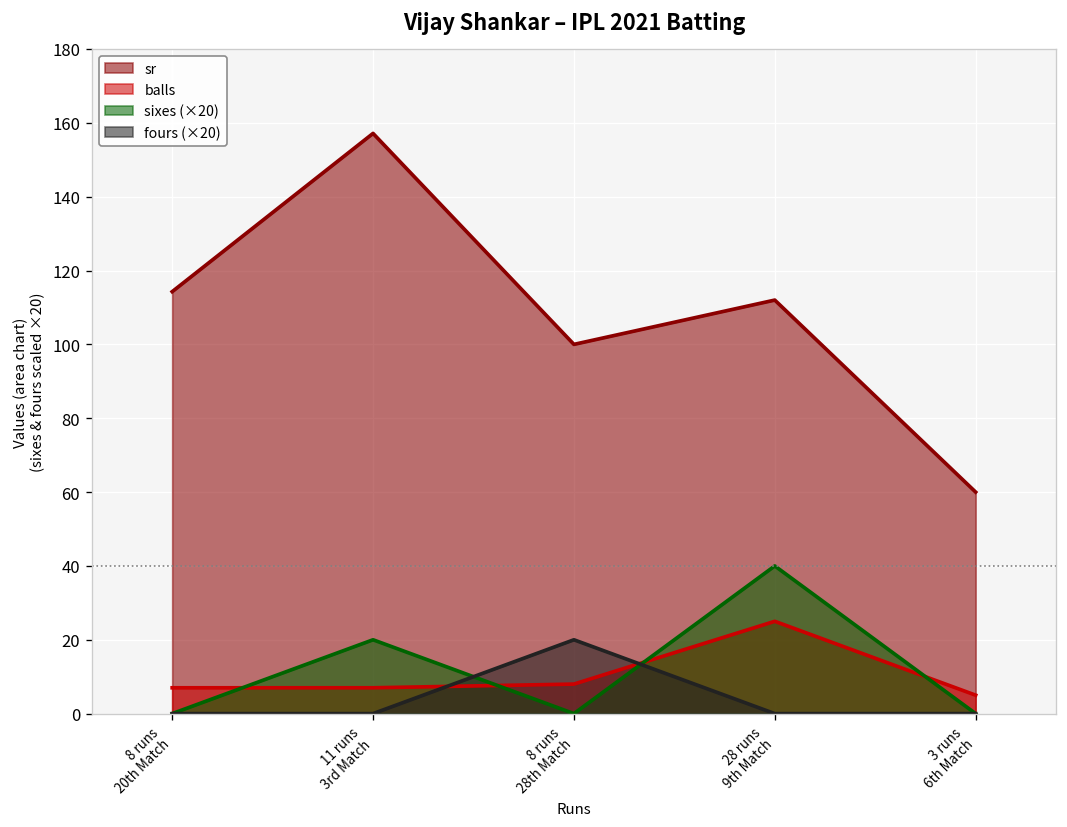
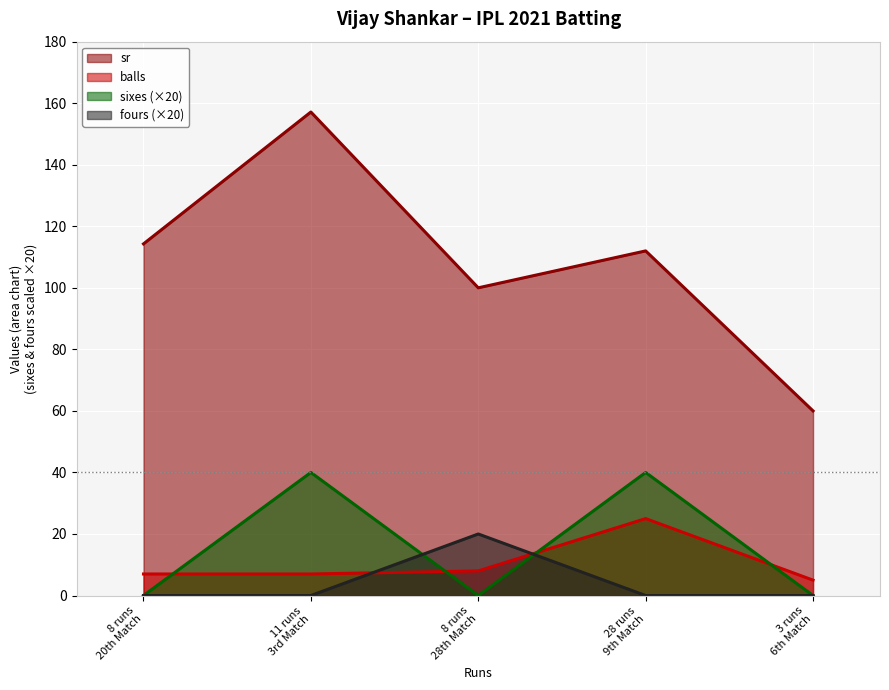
sixes (×20), 11 runs 3rd Match: 20 -> 40
